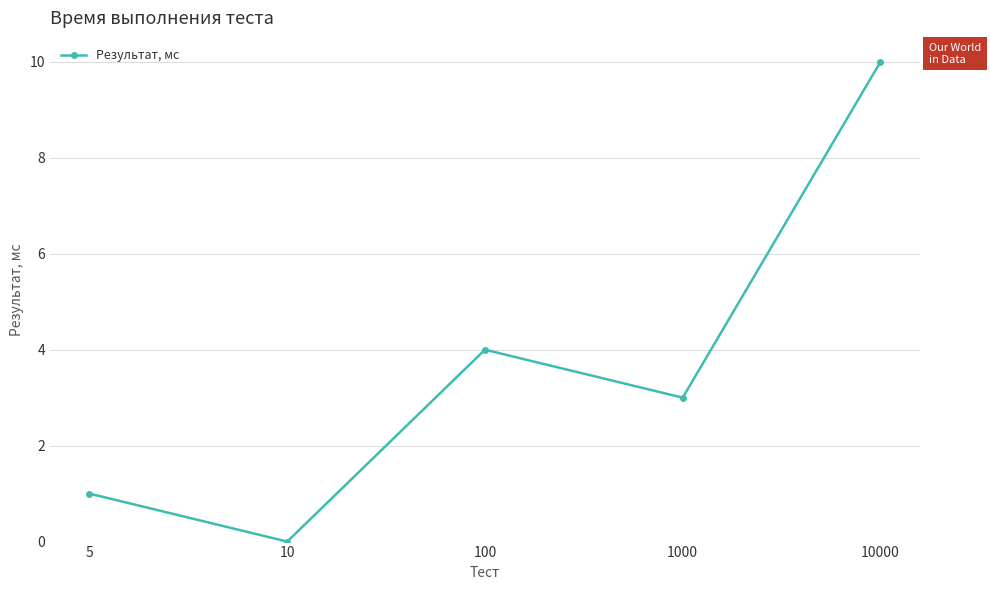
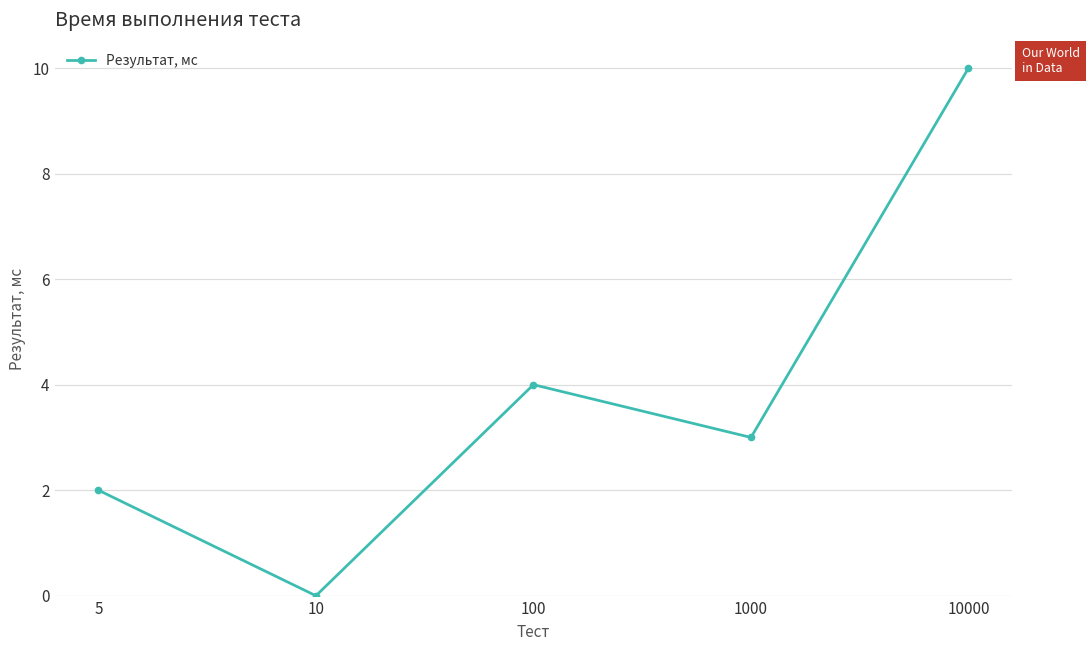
5: 1 -> 2
